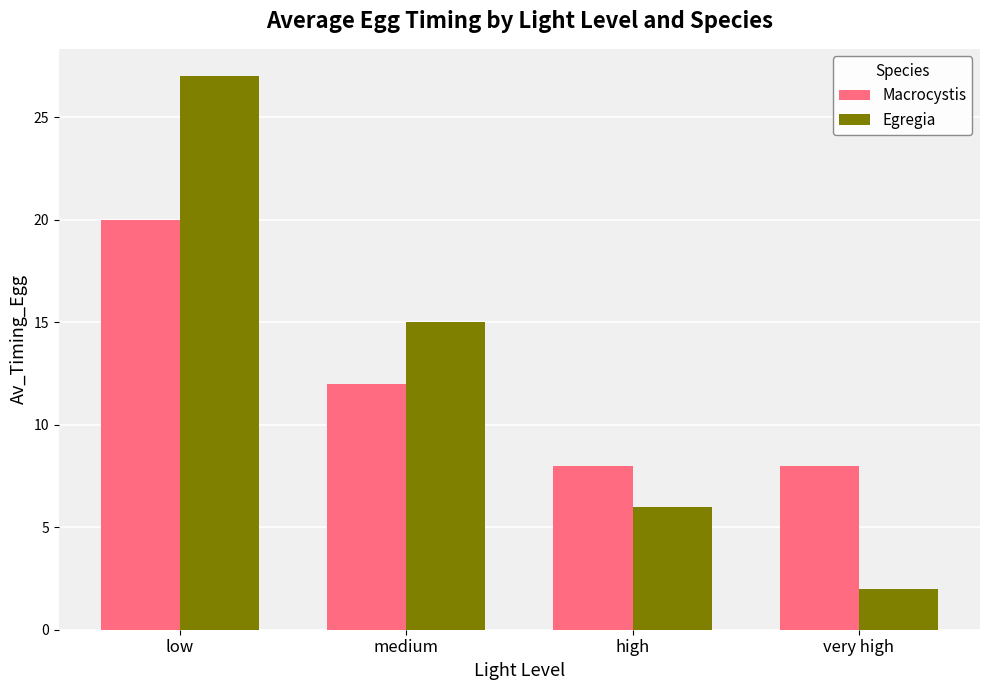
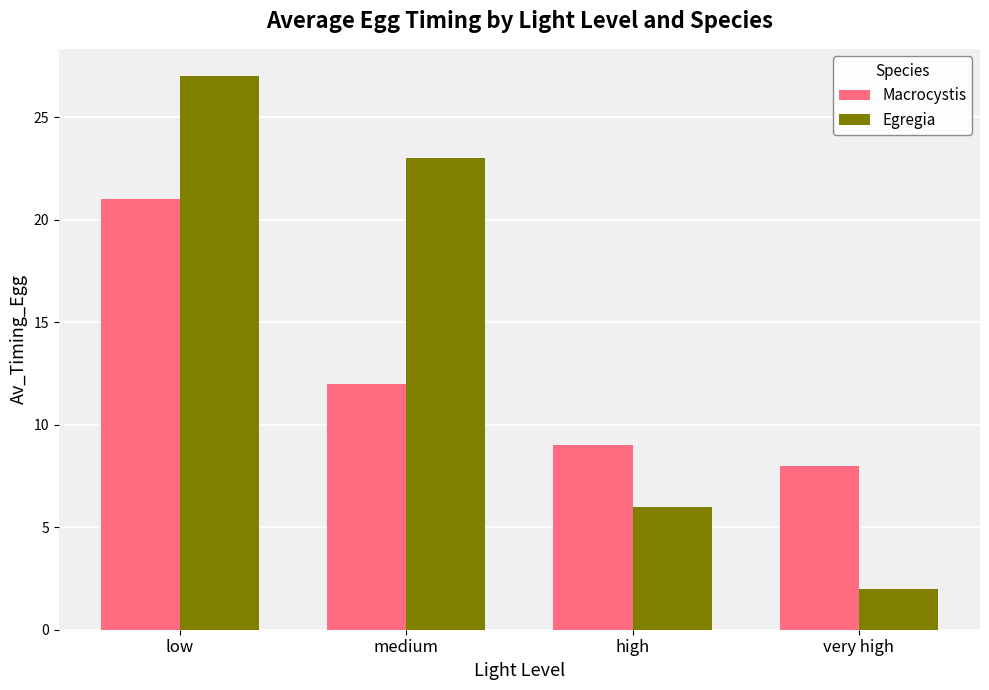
Macrocystis, low: 20 -> 21
Egregia, medium: 15 -> 23
Macrocystis, high: 8 -> 9
